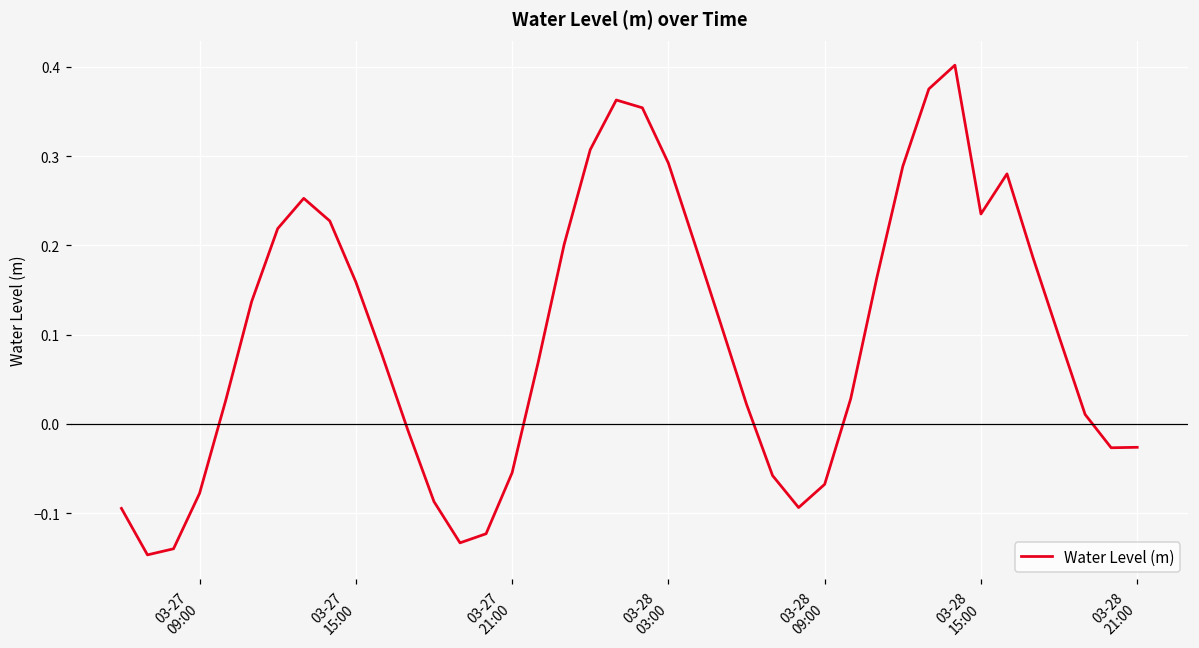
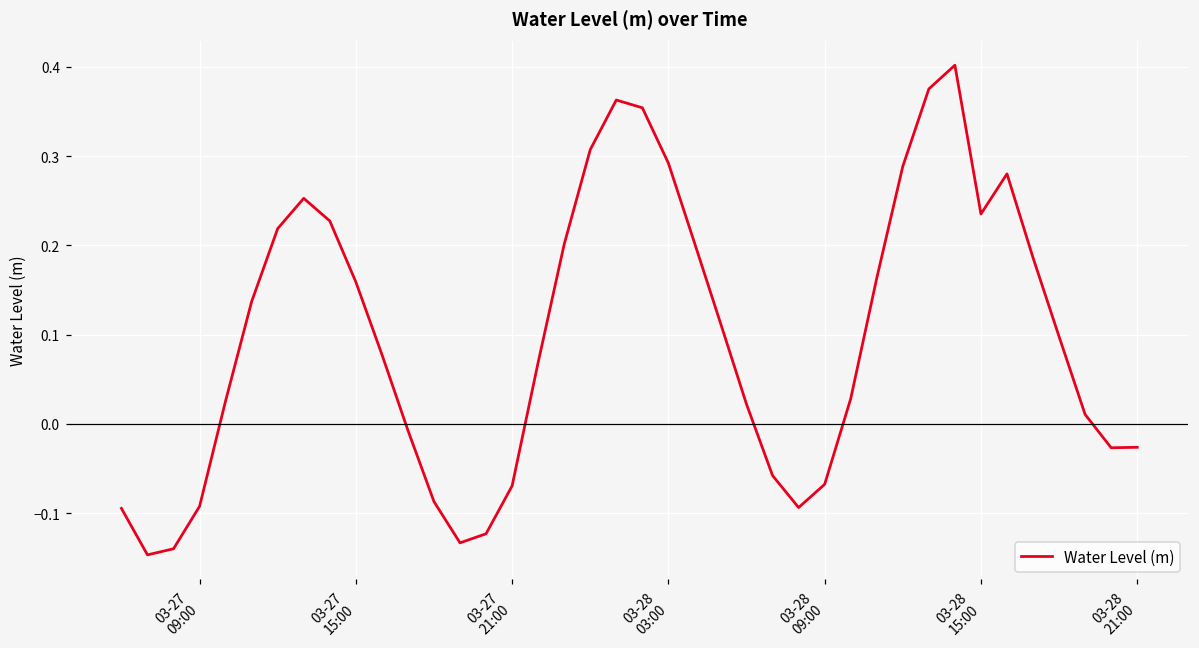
03-27 09:00: -0.08 -> -0.09
03-27 21:00: -0.05 -> -0.07
